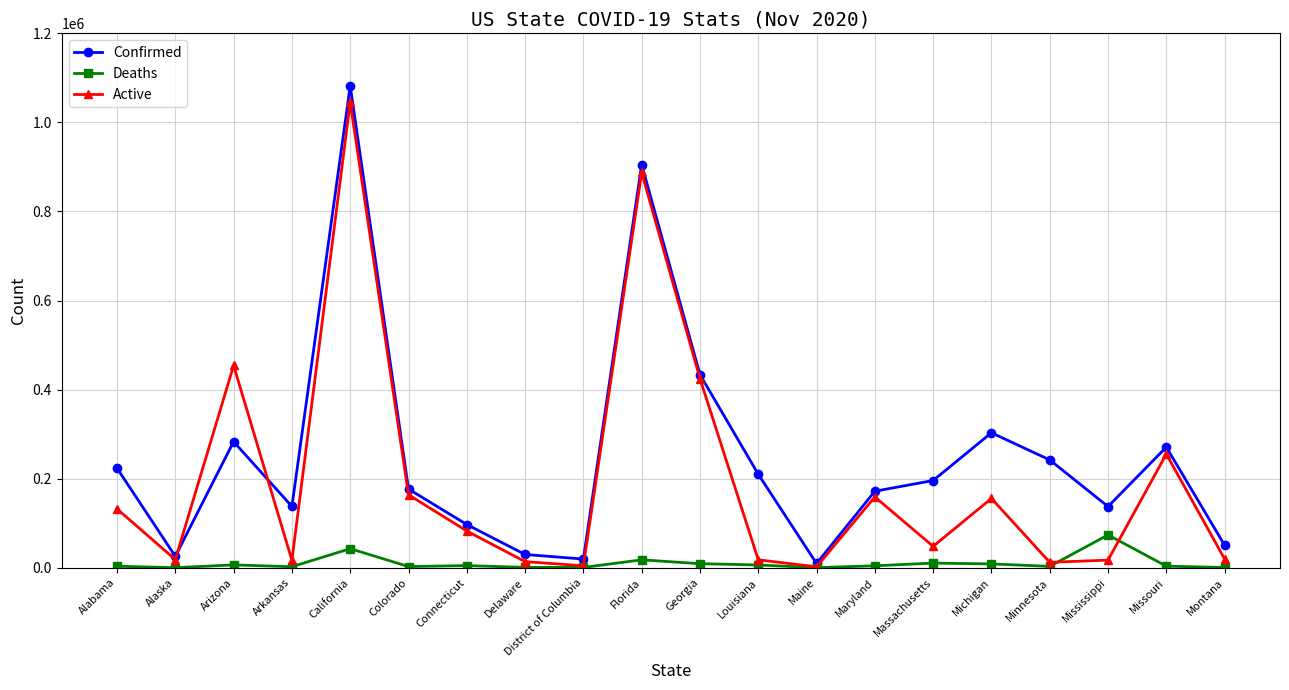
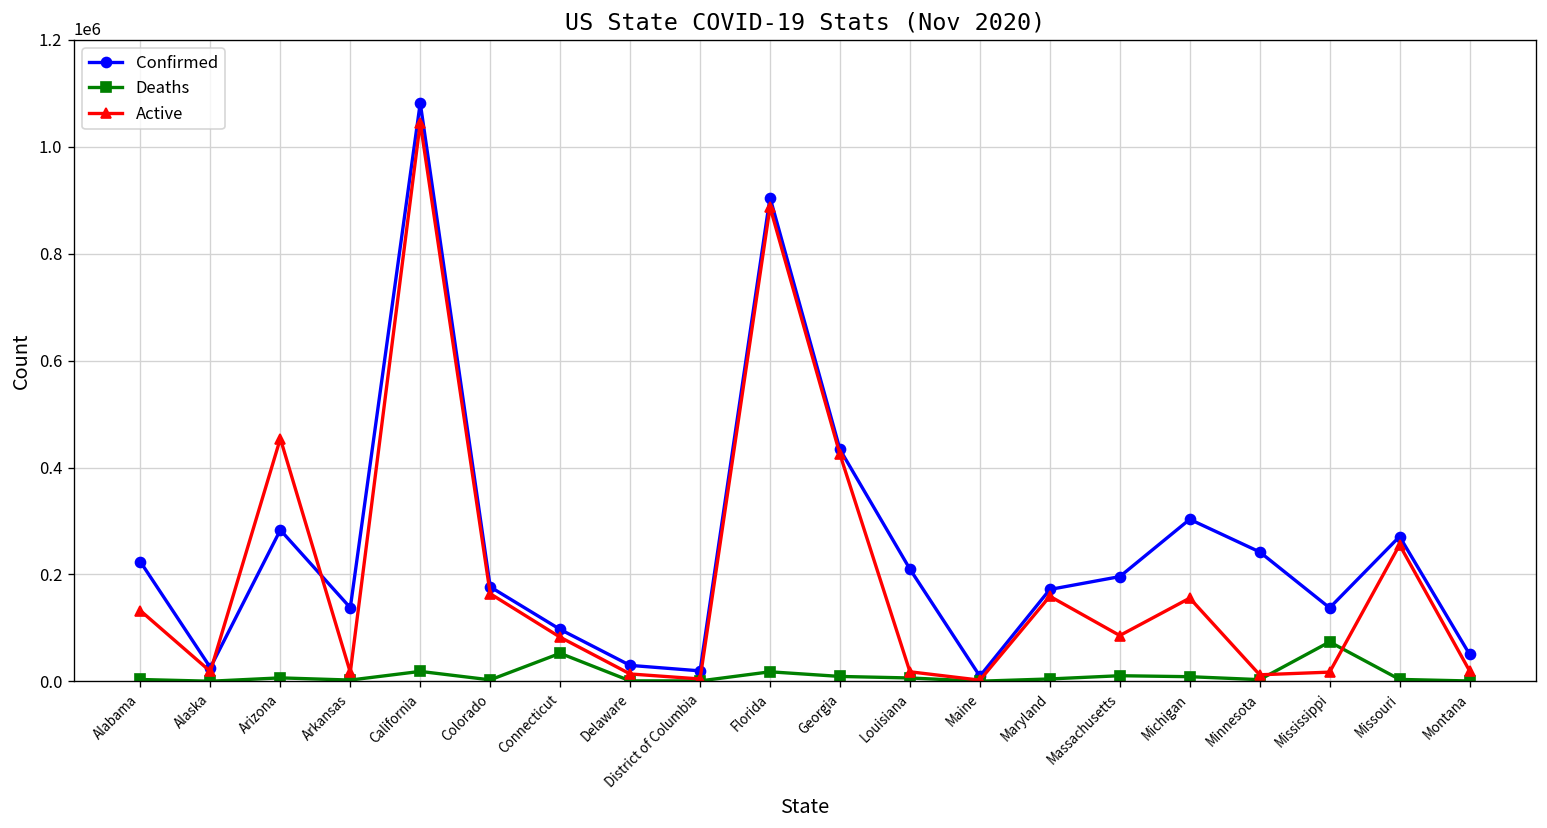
Deaths, California: 40000 -> 20000
Deaths, Connecticut: 0 -> 50000
Active, Massachusetts: 50000 -> 90000
